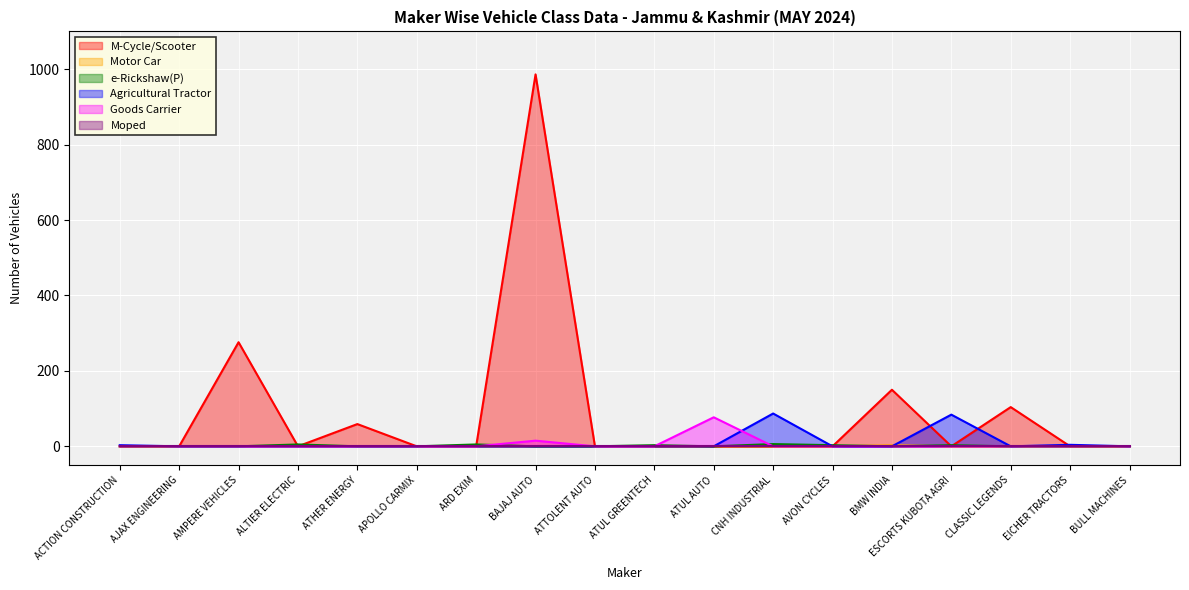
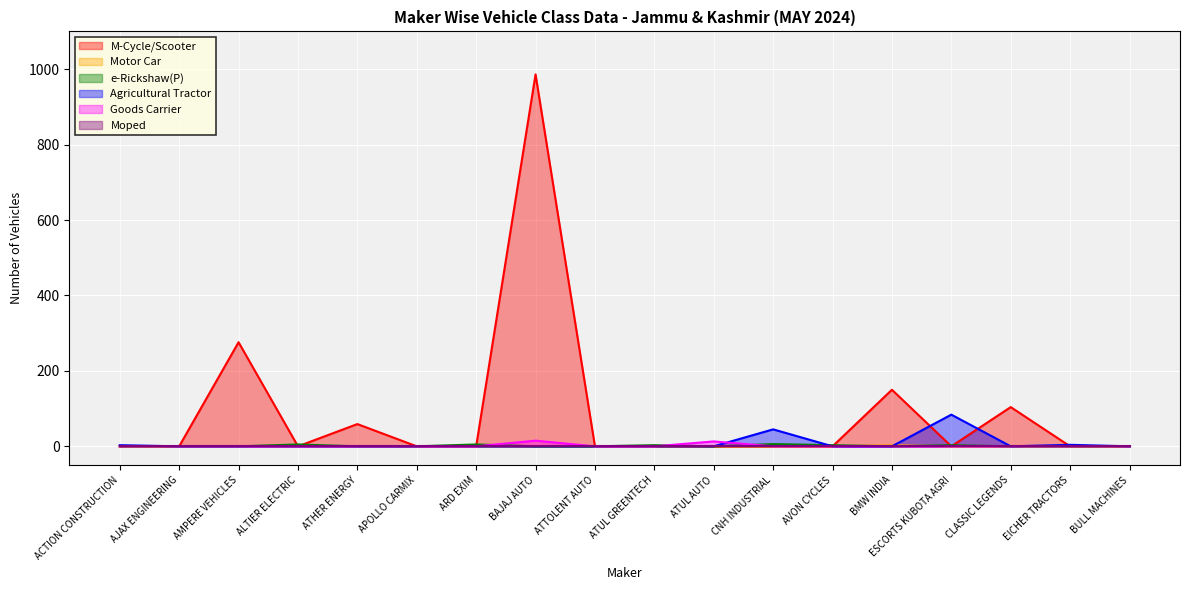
Goods Carrier, ATUL AUTO: 80 -> 10
Agricultural Tractor, CNH INDUSTRIAL: 90 -> 50
